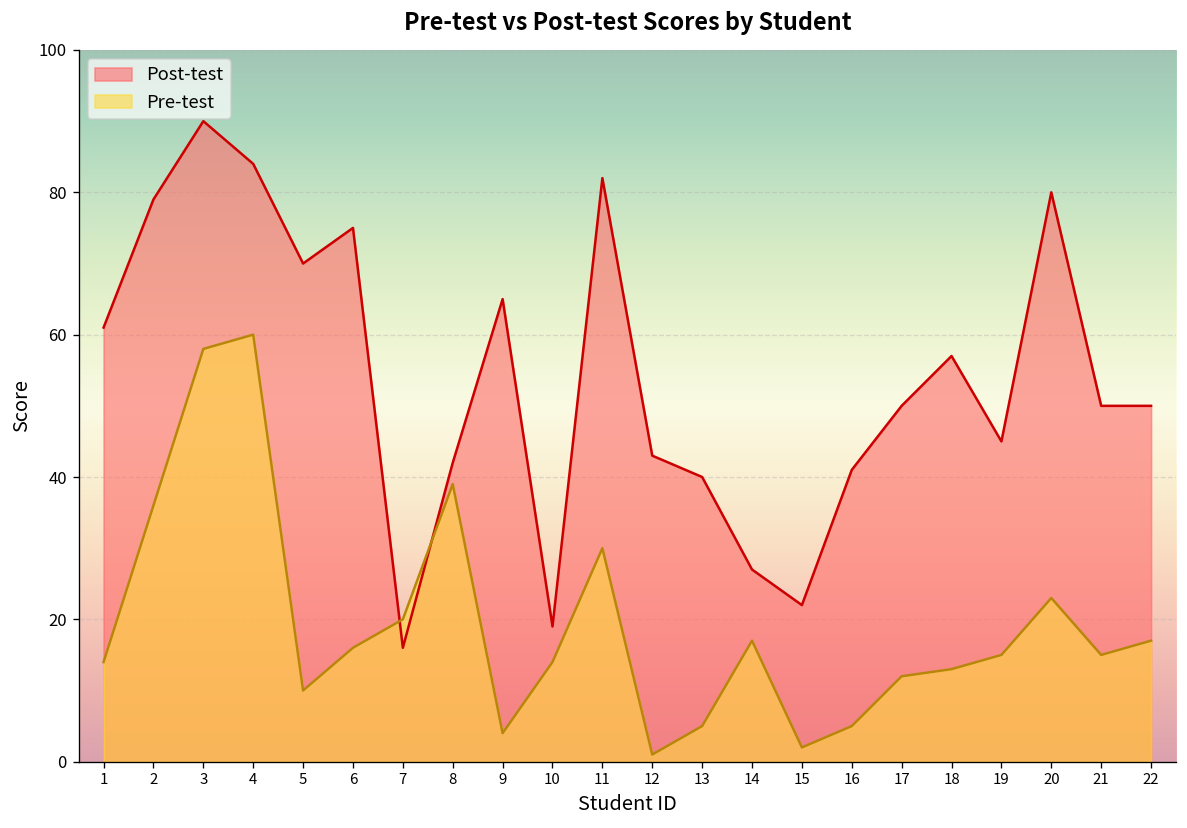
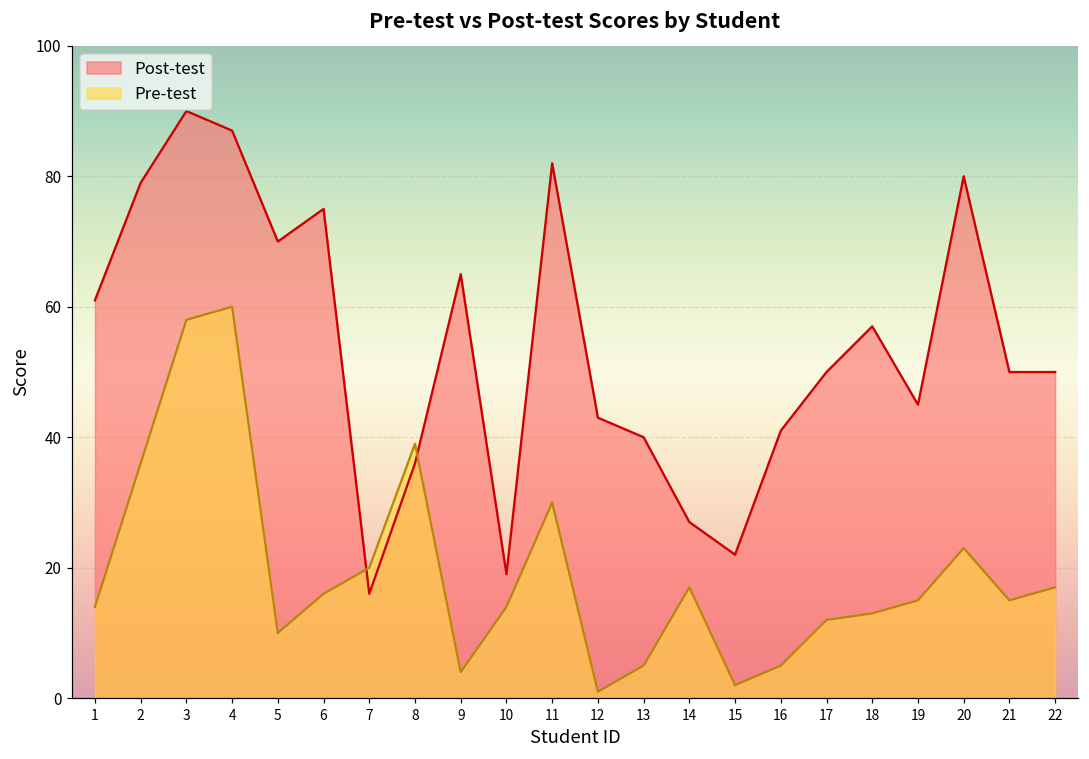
Post-test, 4: 84 -> 87
Post-test, 8: 42 -> 36
